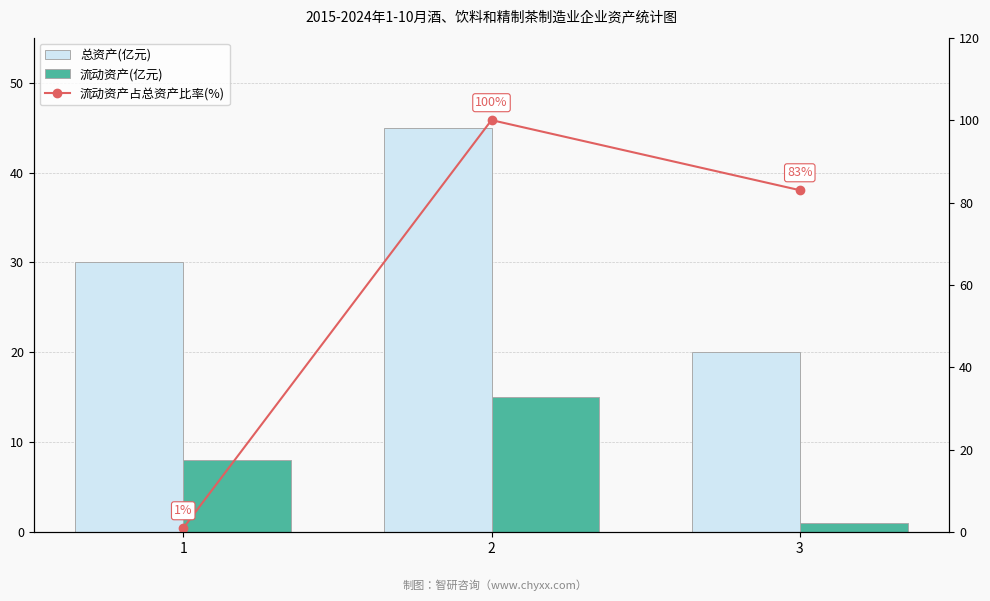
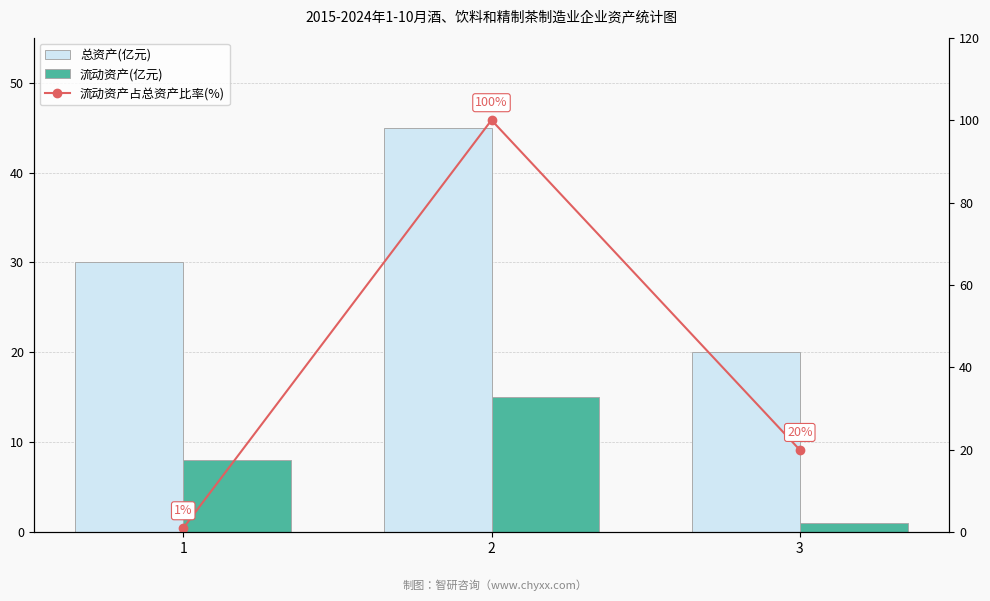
流动资产占总资产比率(%), 3: 83% -> 20%
